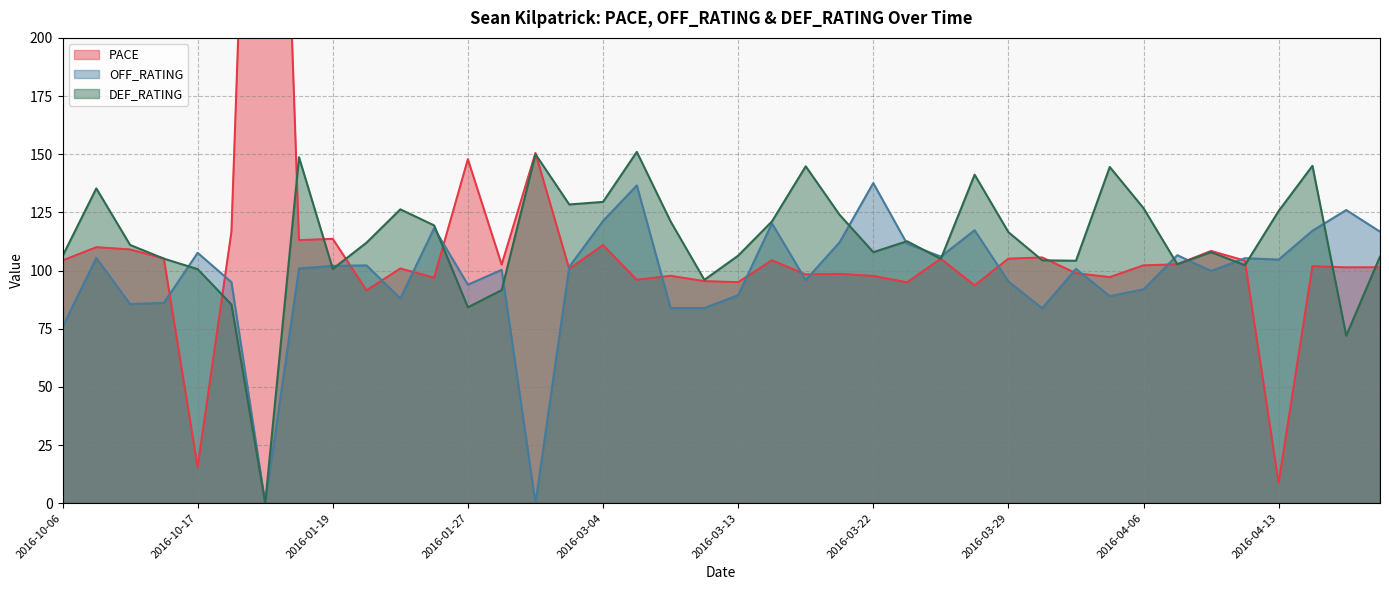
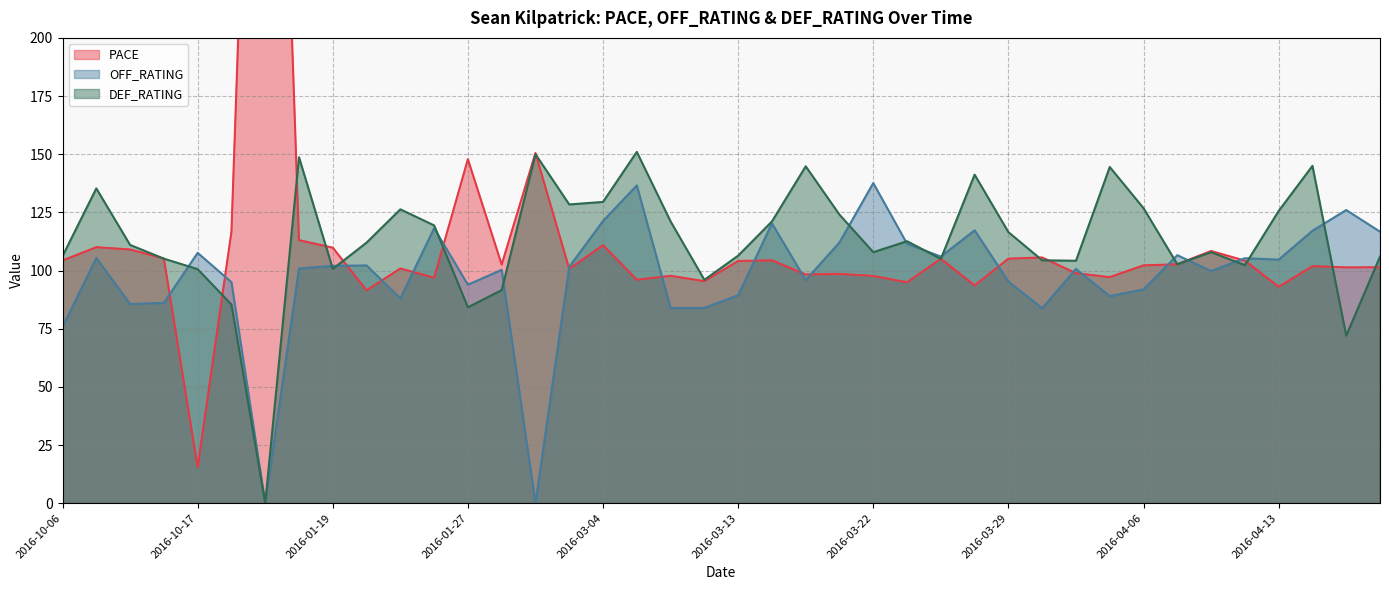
PACE, 2016-01-19: 114 -> 110
PACE, 2016-03-13: 95 -> 104
PACE, 2016-04-13: 9 -> 93
